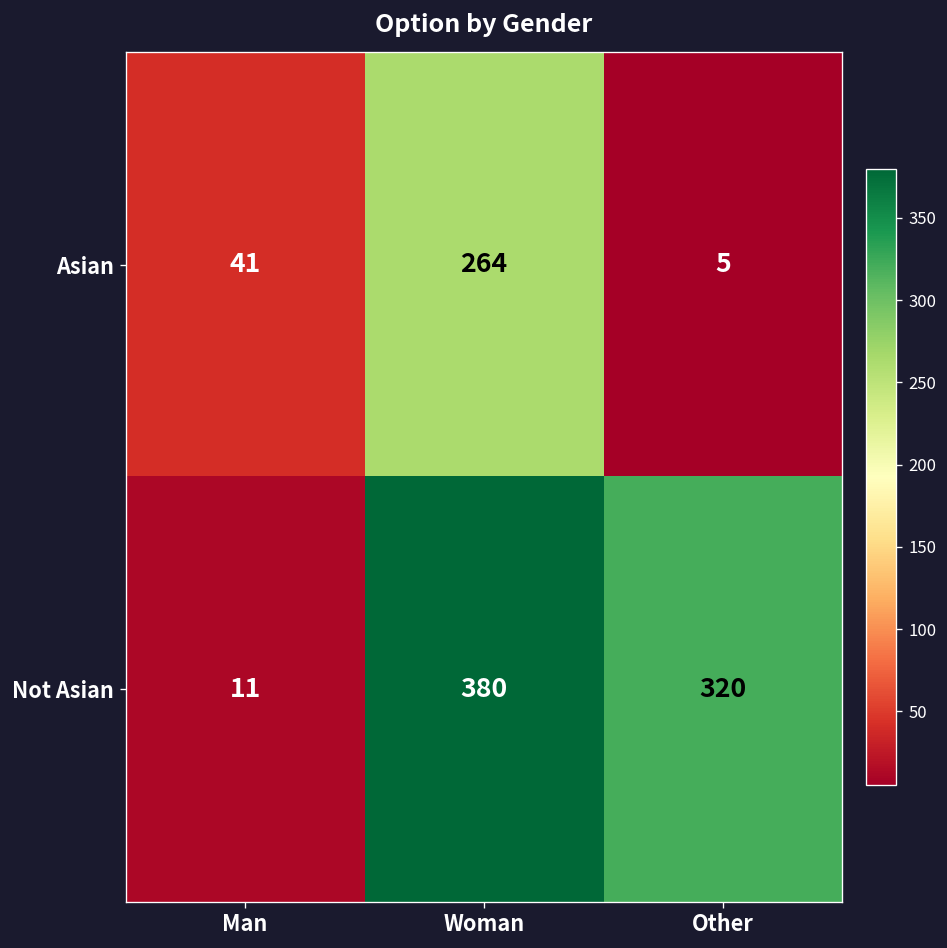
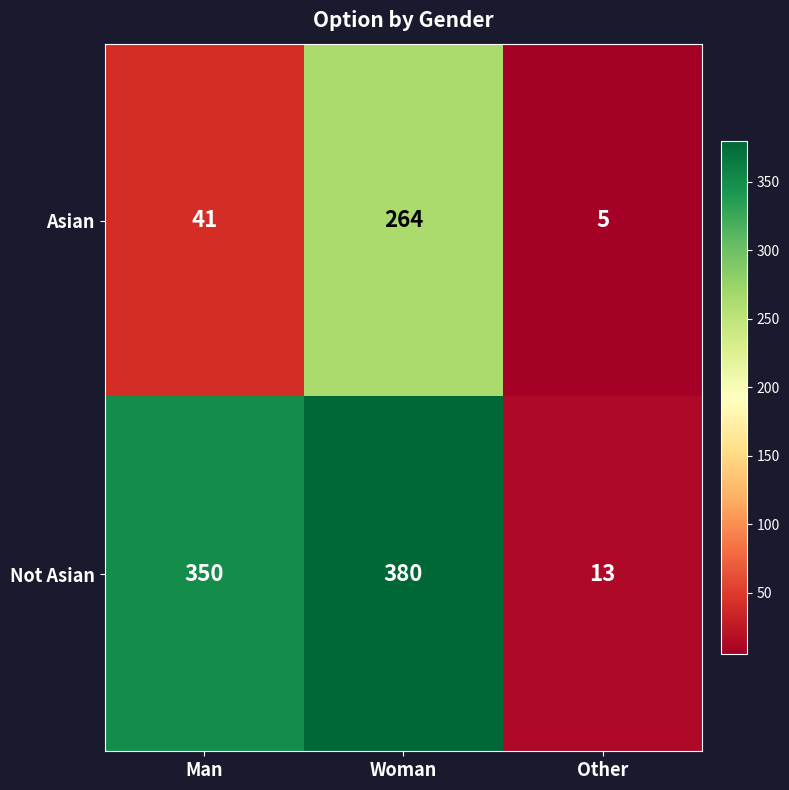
Not Asian, Man: 11 -> 350
Not Asian, Other: 320 -> 13
